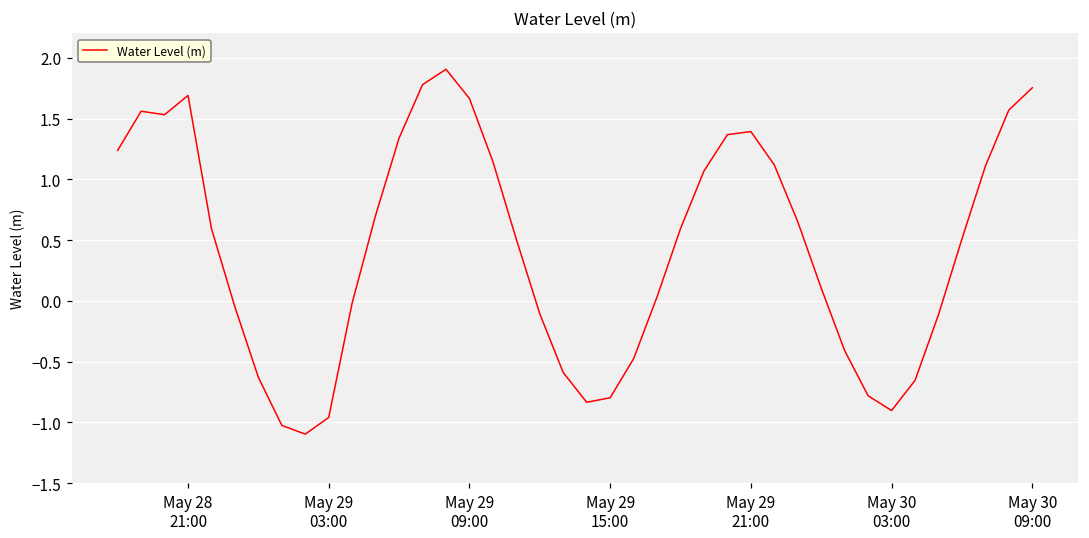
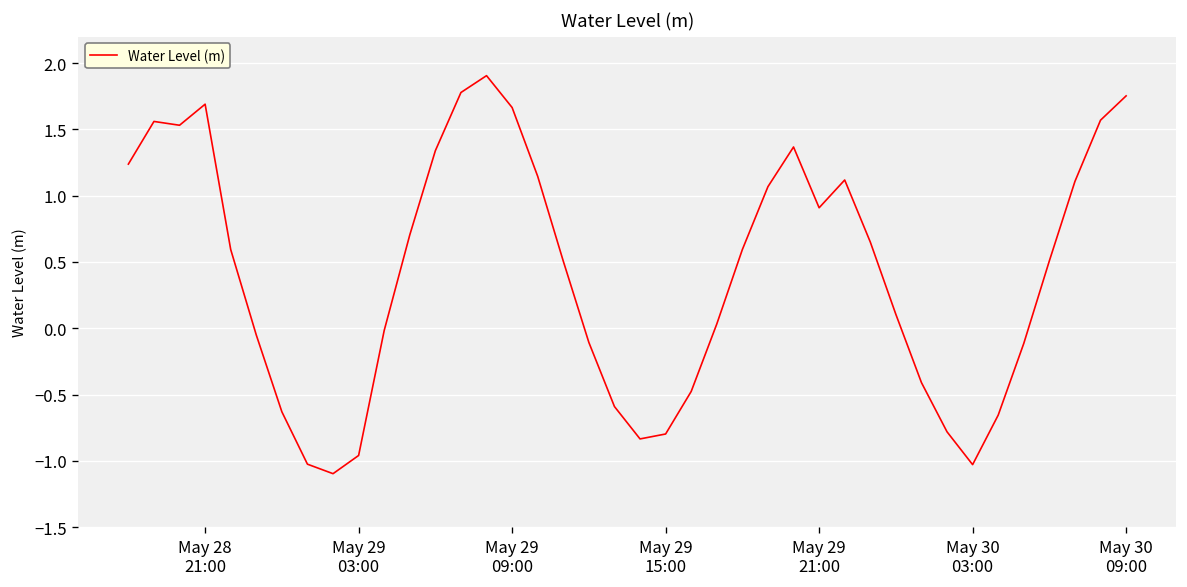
May 29 21:00: 1.39 -> 0.91
May 30 03:00: -0.90 -> -1.03
